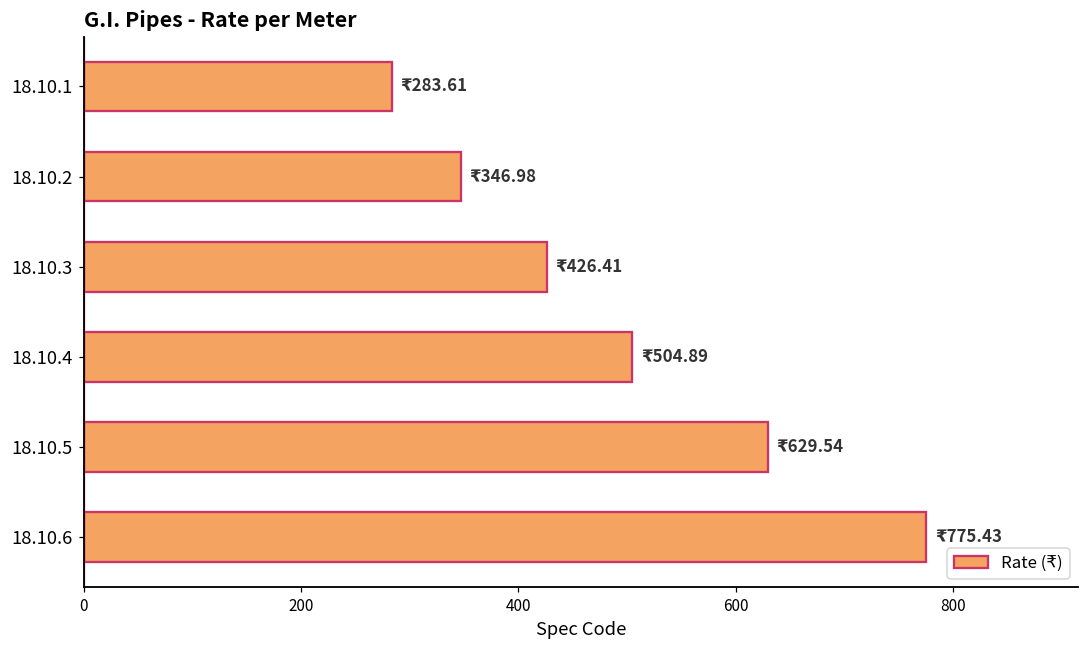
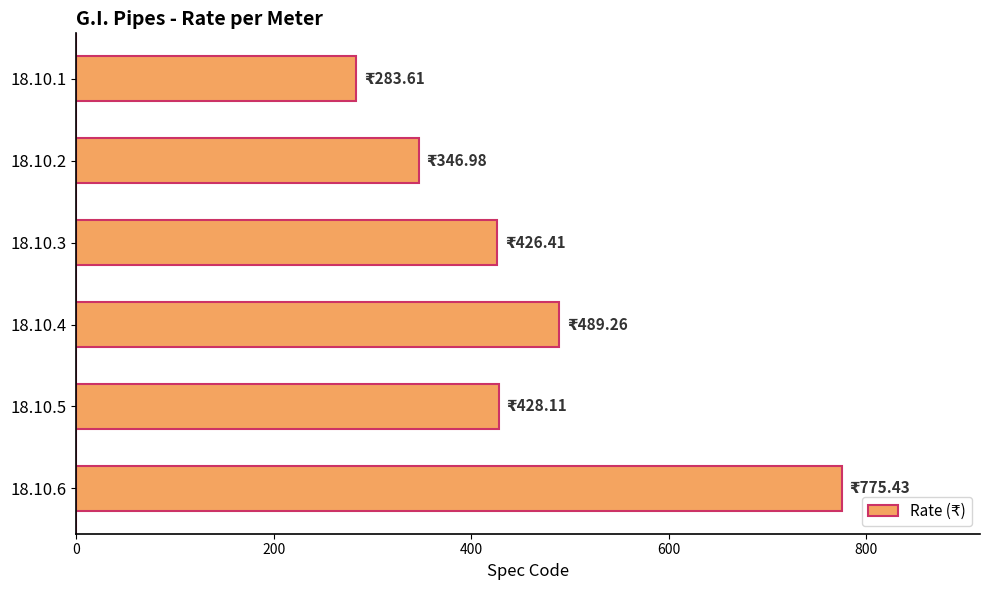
18.10.4: 504.89 -> 489.26
18.10.5: 629.54 -> 428.11
